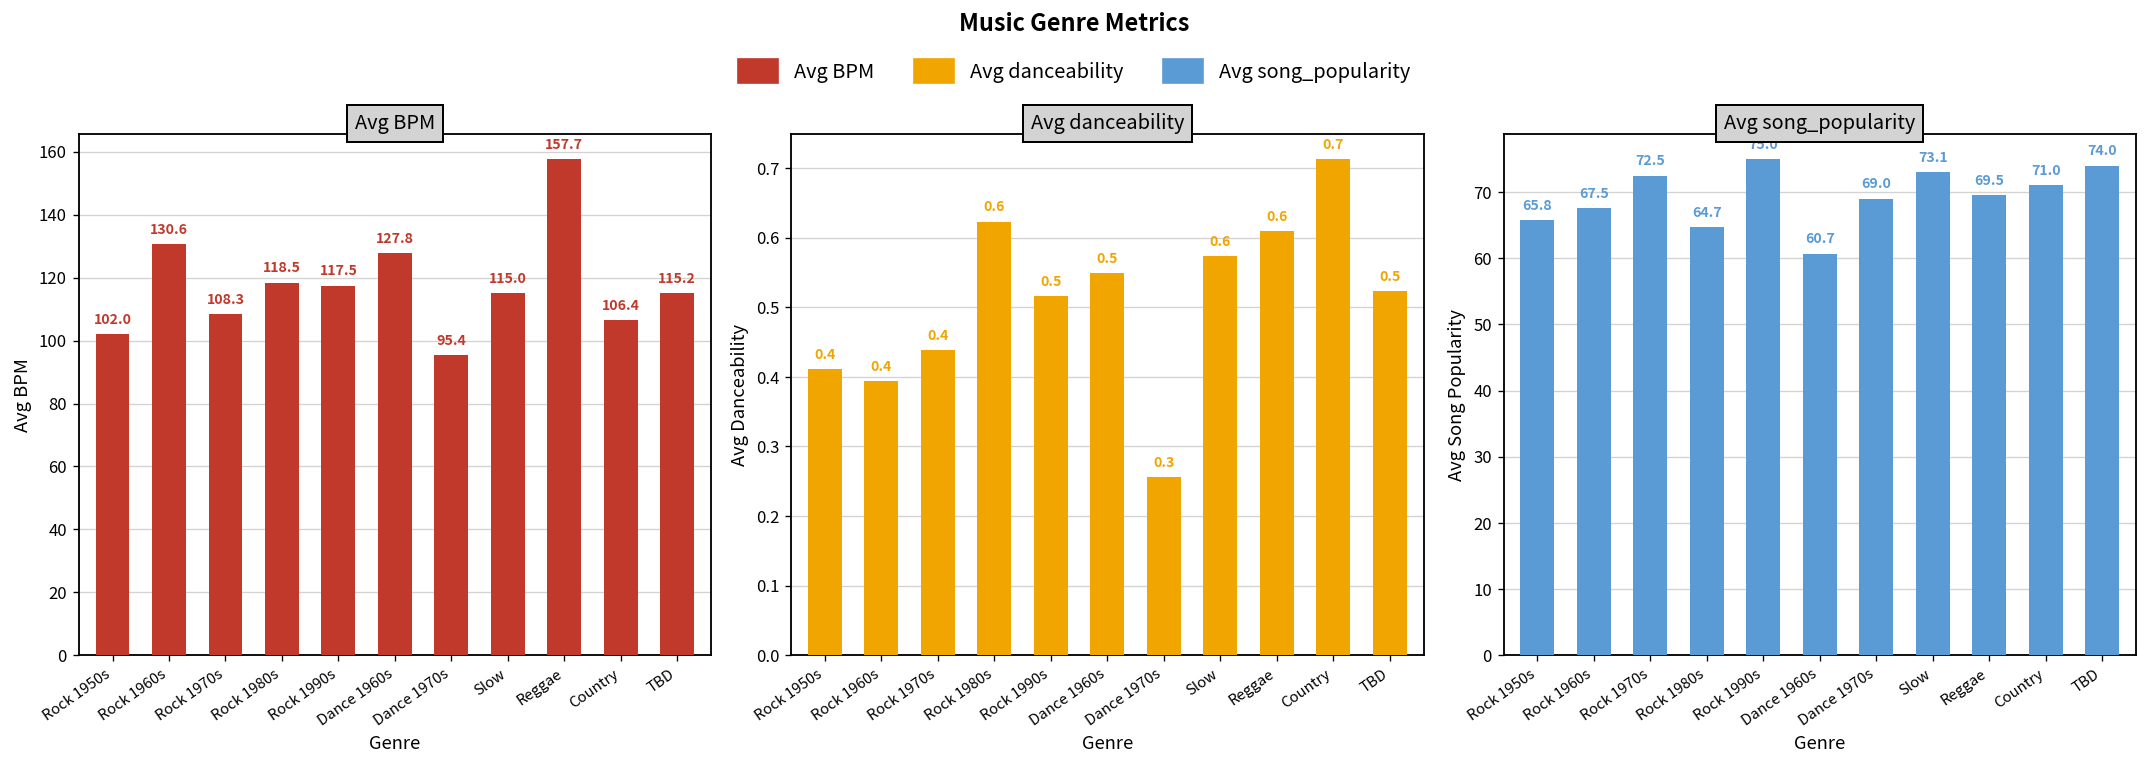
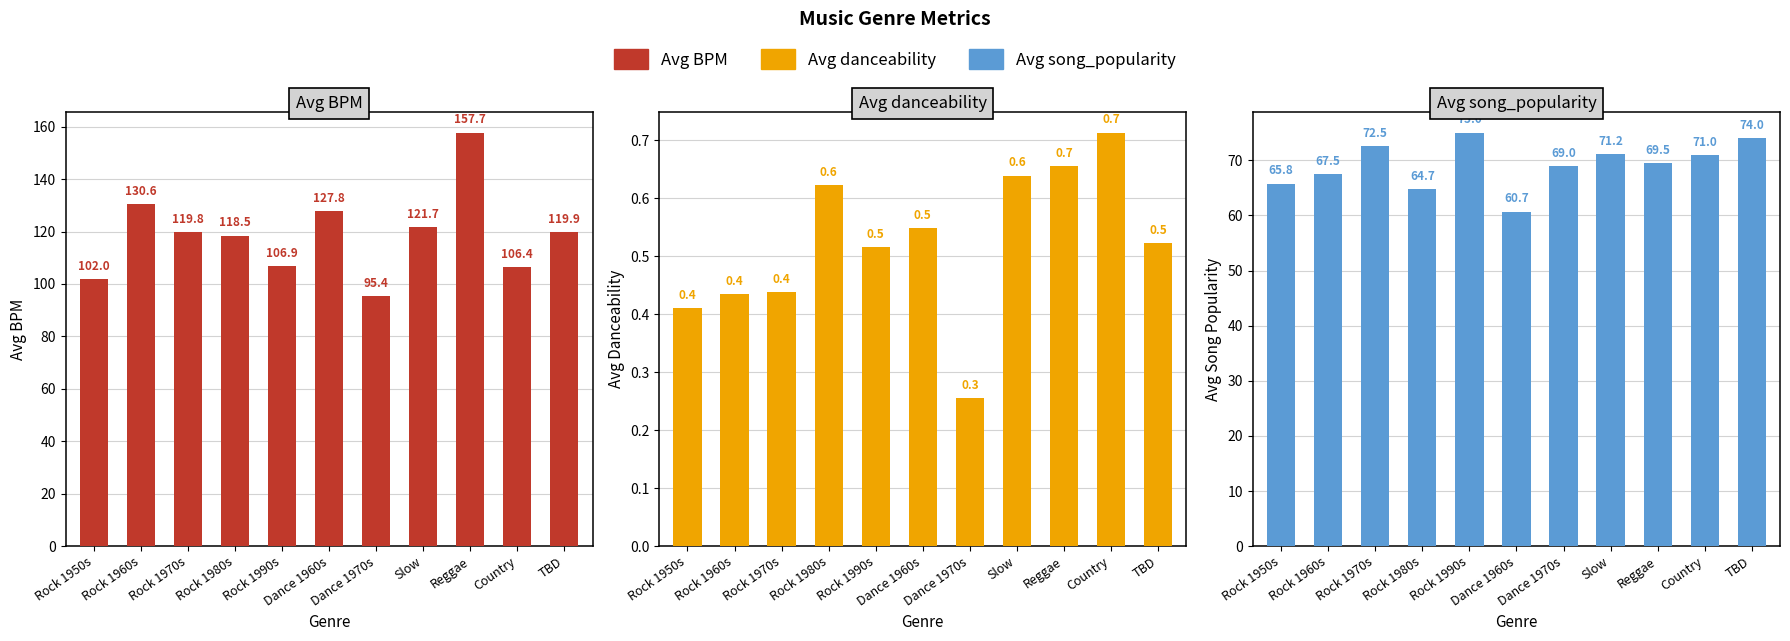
Avg BPM, Rock 1970s: 108.3 -> 119.8
Avg BPM, Rock 1990s: 117.5 -> 106.9
Avg BPM, Slow: 115.0 -> 121.7
Avg BPM, TBD: 115.2 -> 119.9
Avg danceability, Rock 1960s: 0.39 -> 0.44
Avg danceability, Slow: 0.57 -> 0.64
Avg danceability, Reggae: 0.6 -> 0.7
Avg song_popularity, Slow: 73.1 -> 71.2
